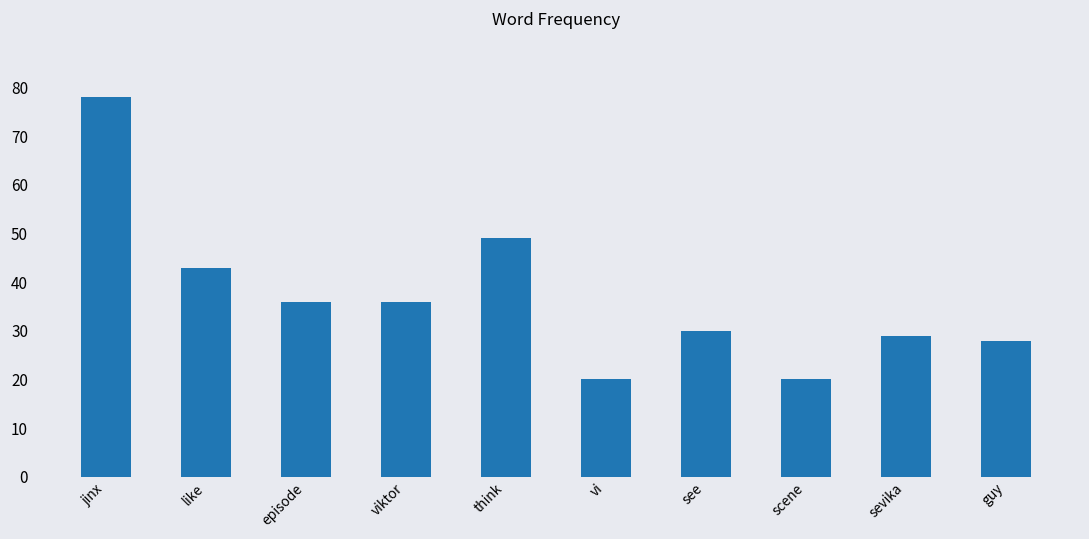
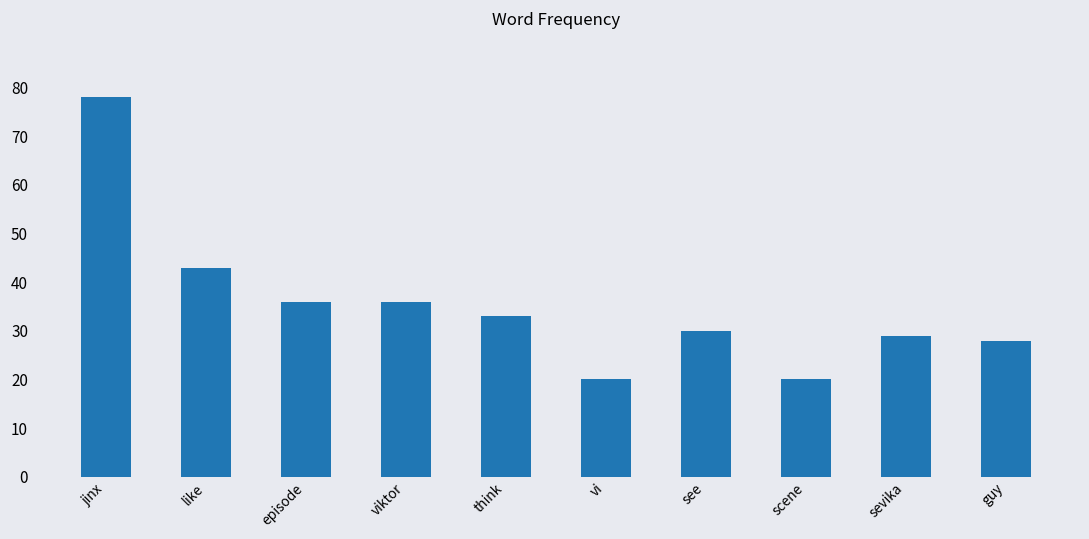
think: 49 -> 33
